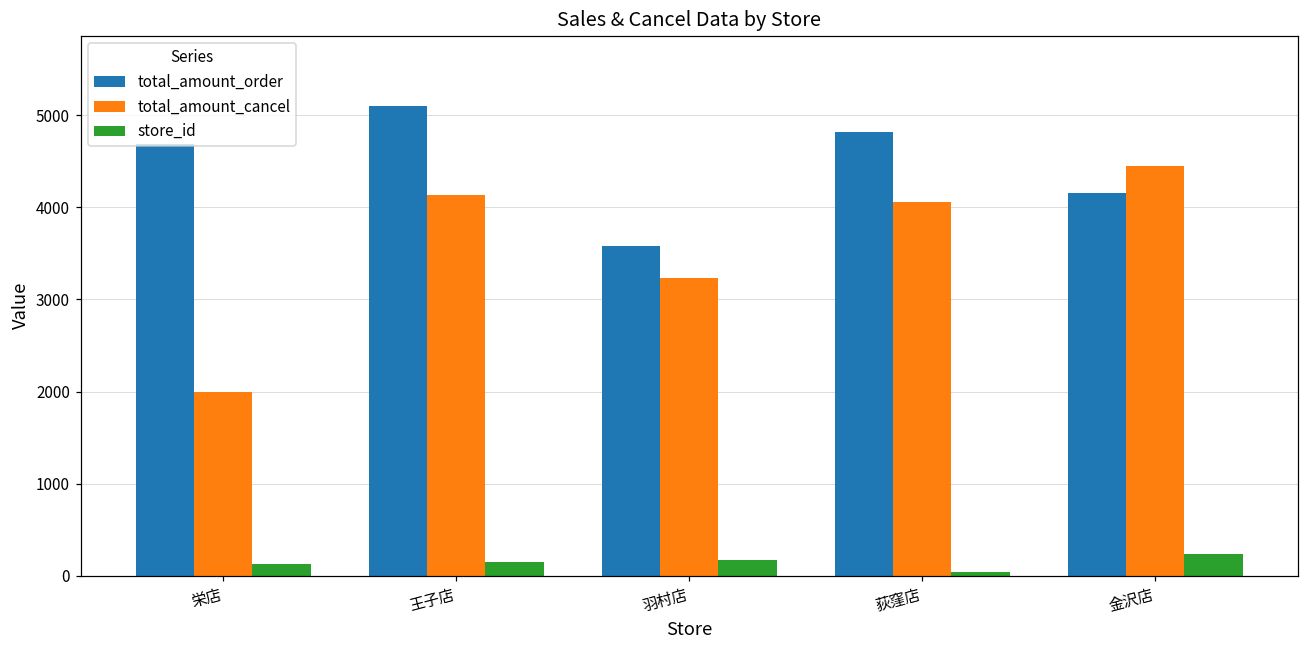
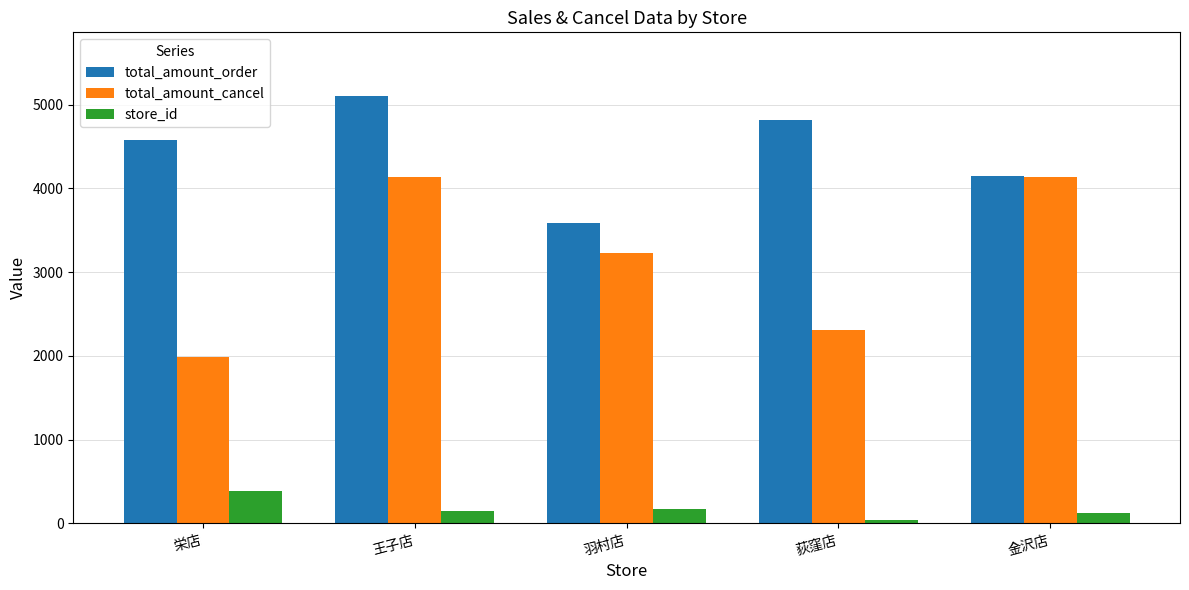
total_amount_order, 栄店: 4700 -> 4600
store_id, 栄店: 100 -> 400
total_amount_cancel, 荻窪店: 4100 -> 2300
total_amount_cancel, 金沢店: 4400 -> 4100
store_id, 金沢店: 200 -> 100
